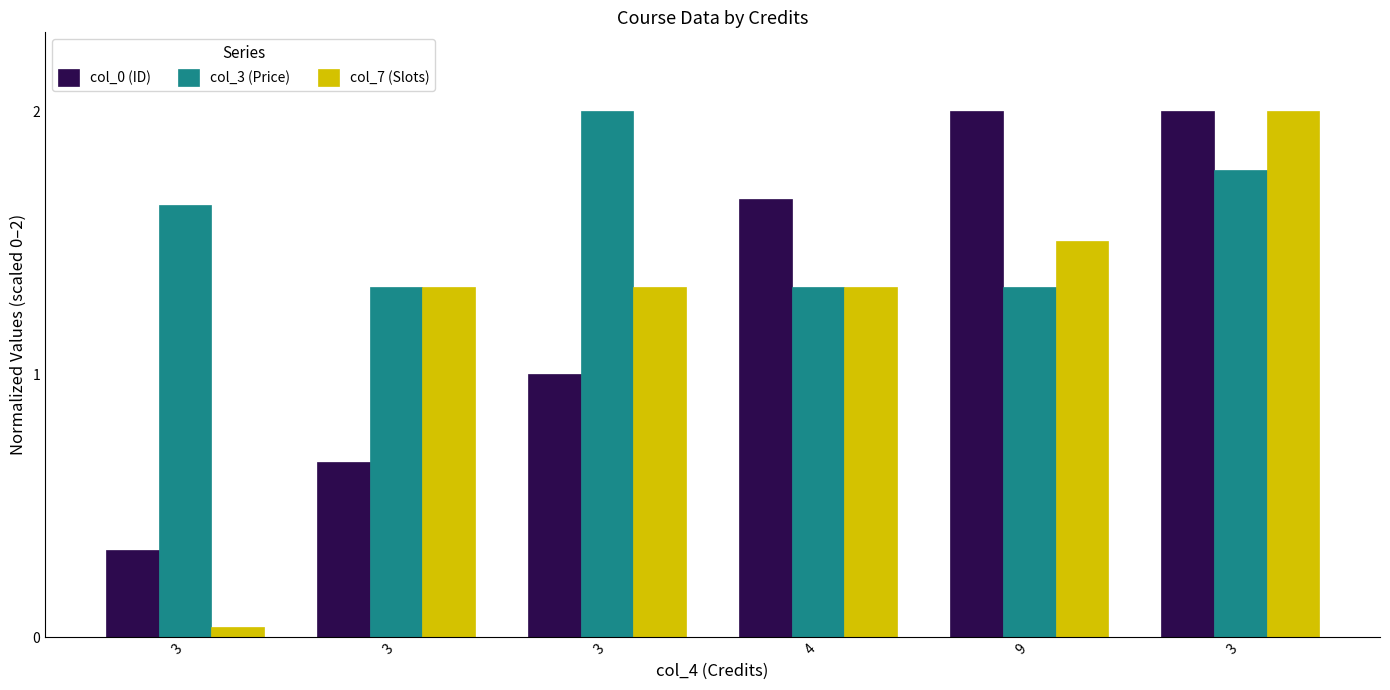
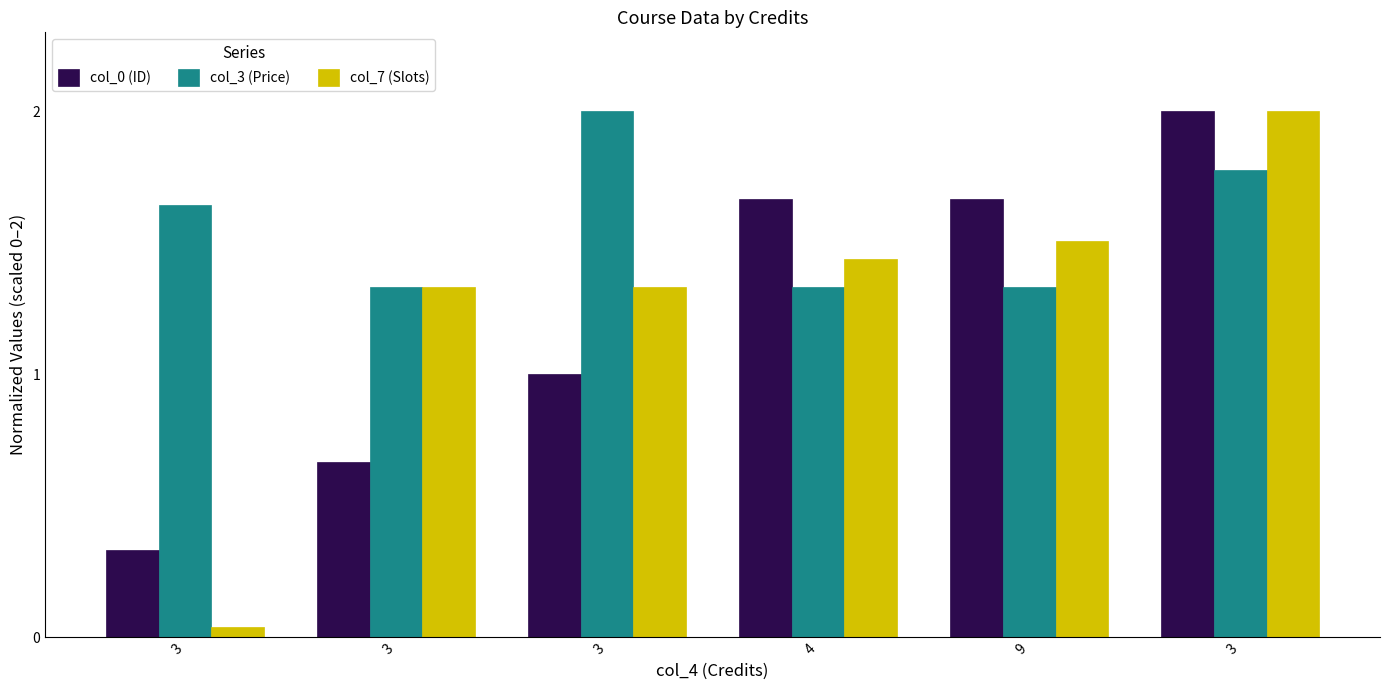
col_7 (Slots), 4: 1.33 -> 1.44
col_0 (ID), 9: 2.00 -> 1.67
